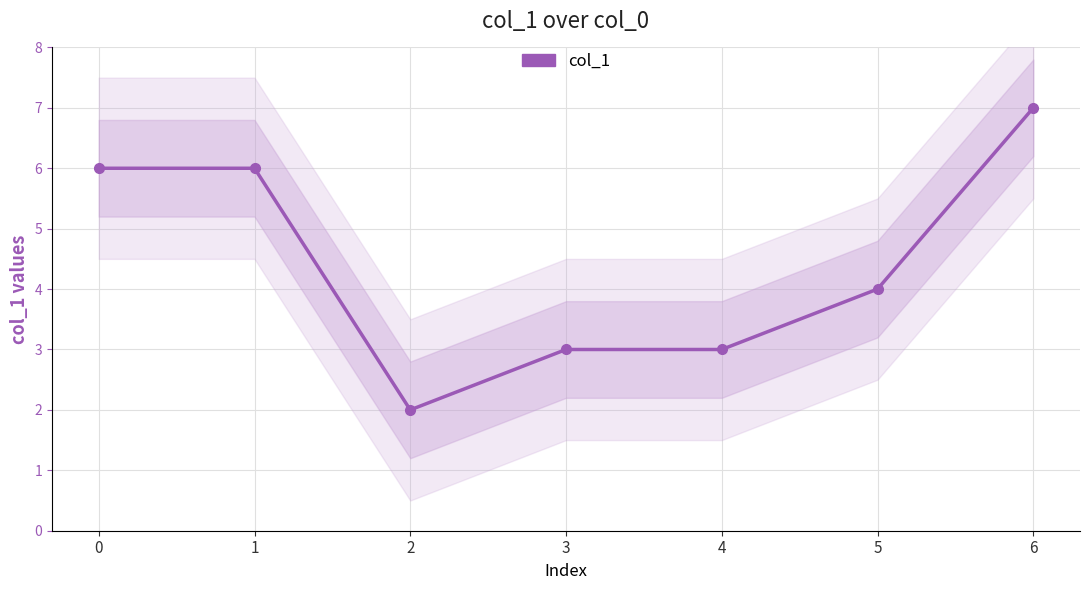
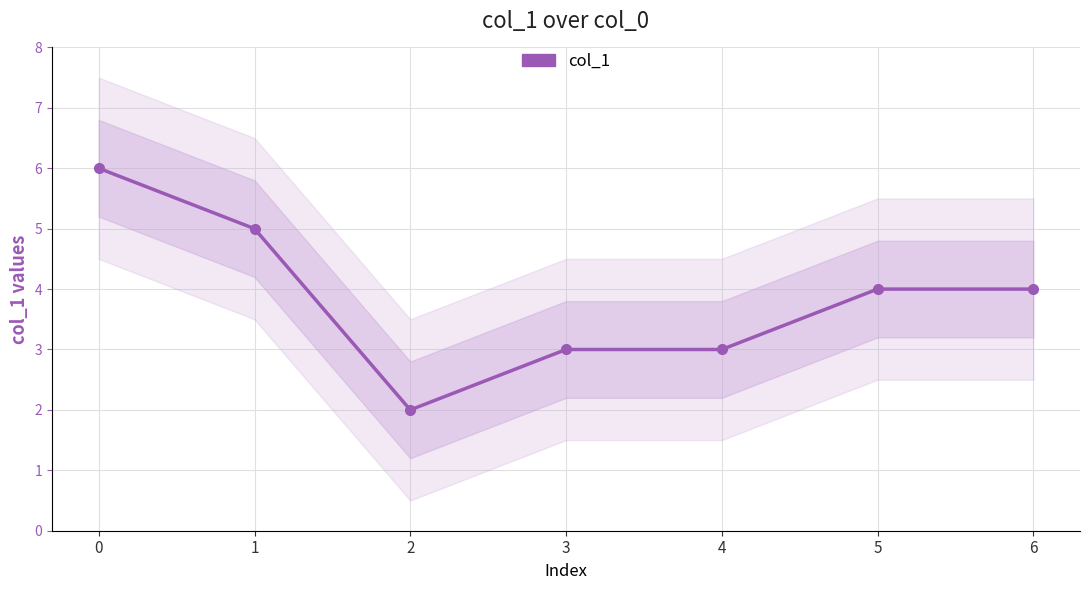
col_1, 1: 6 -> 5
col_1, 6: 7 -> 4
